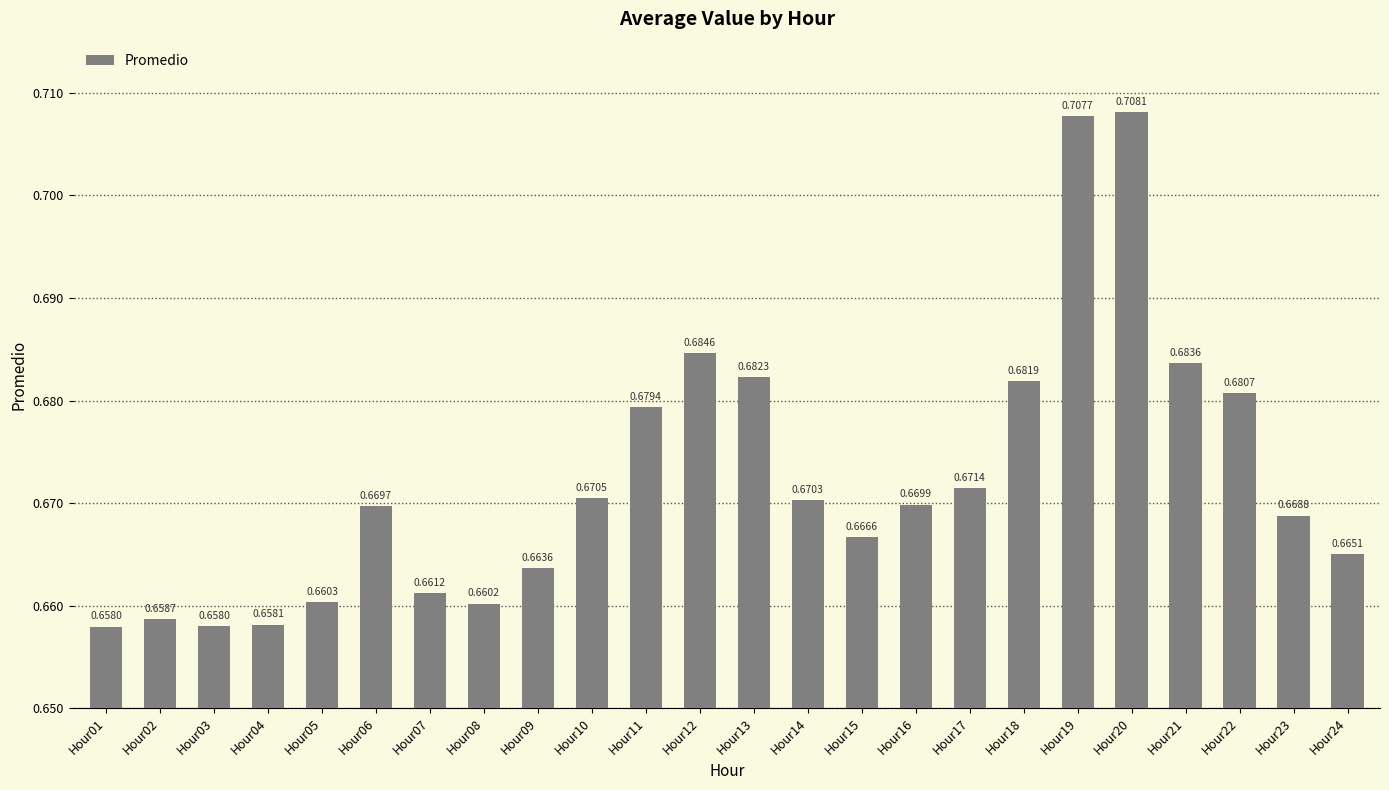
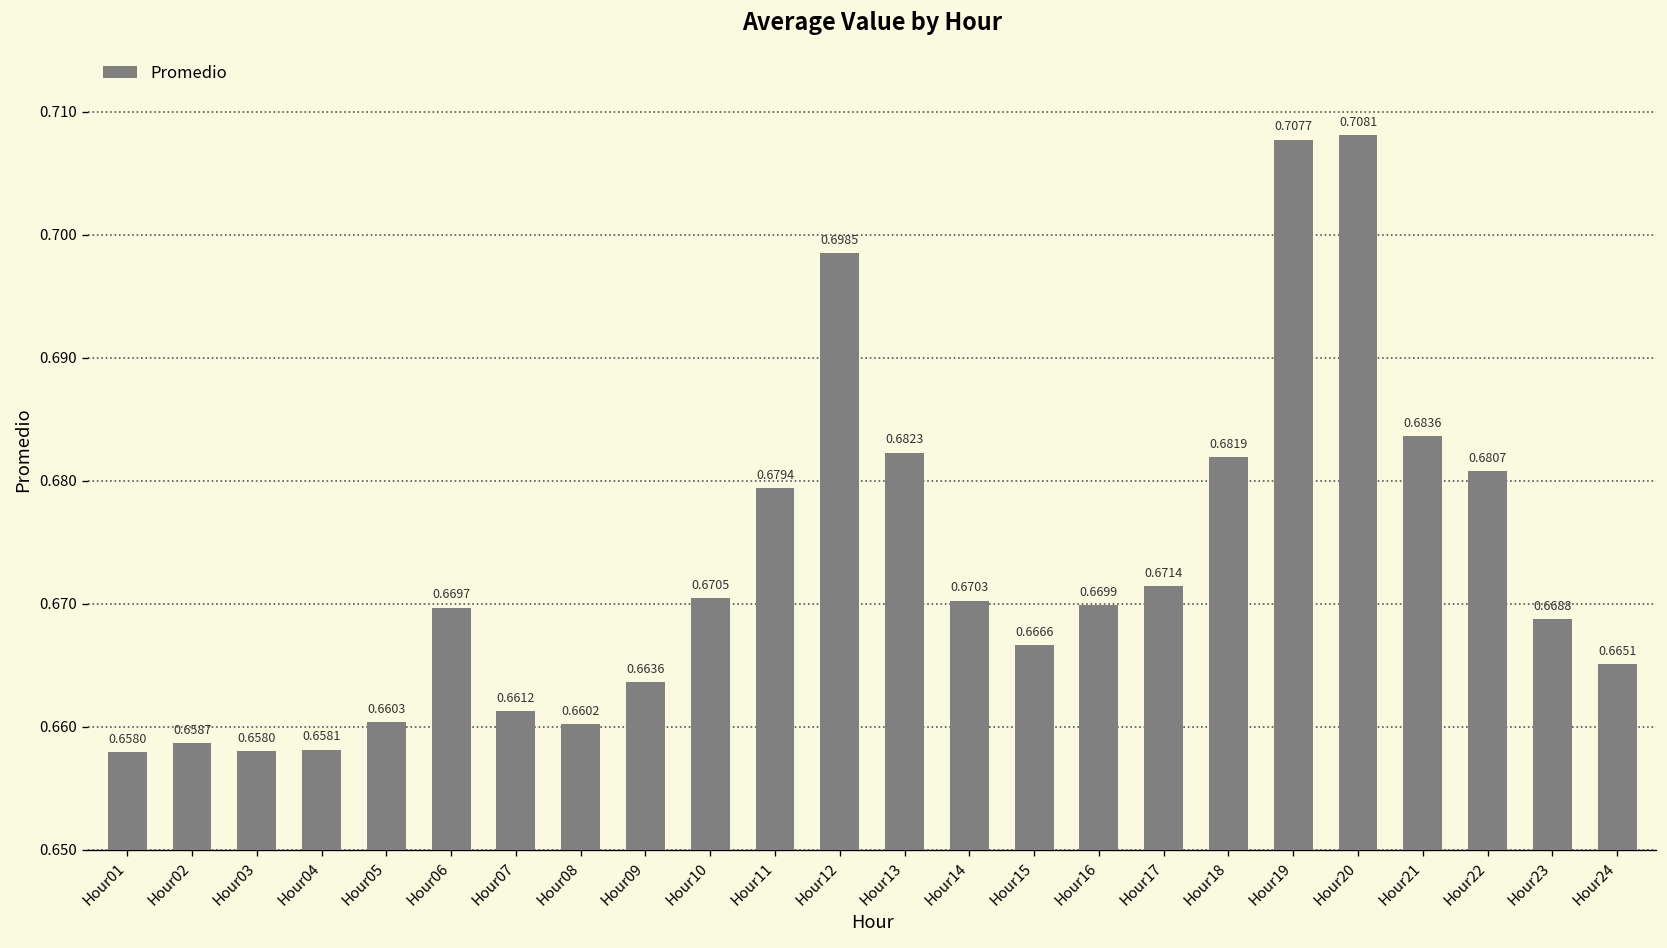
Hour12: 0.6846 -> 0.6985
